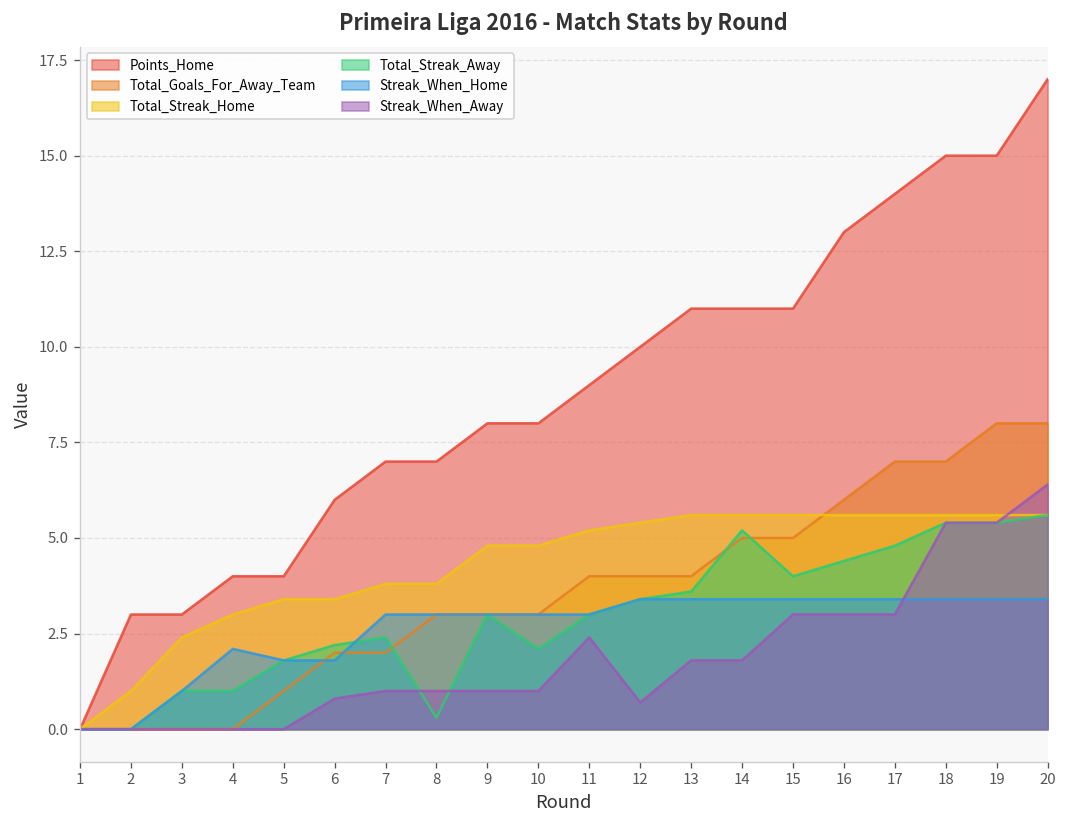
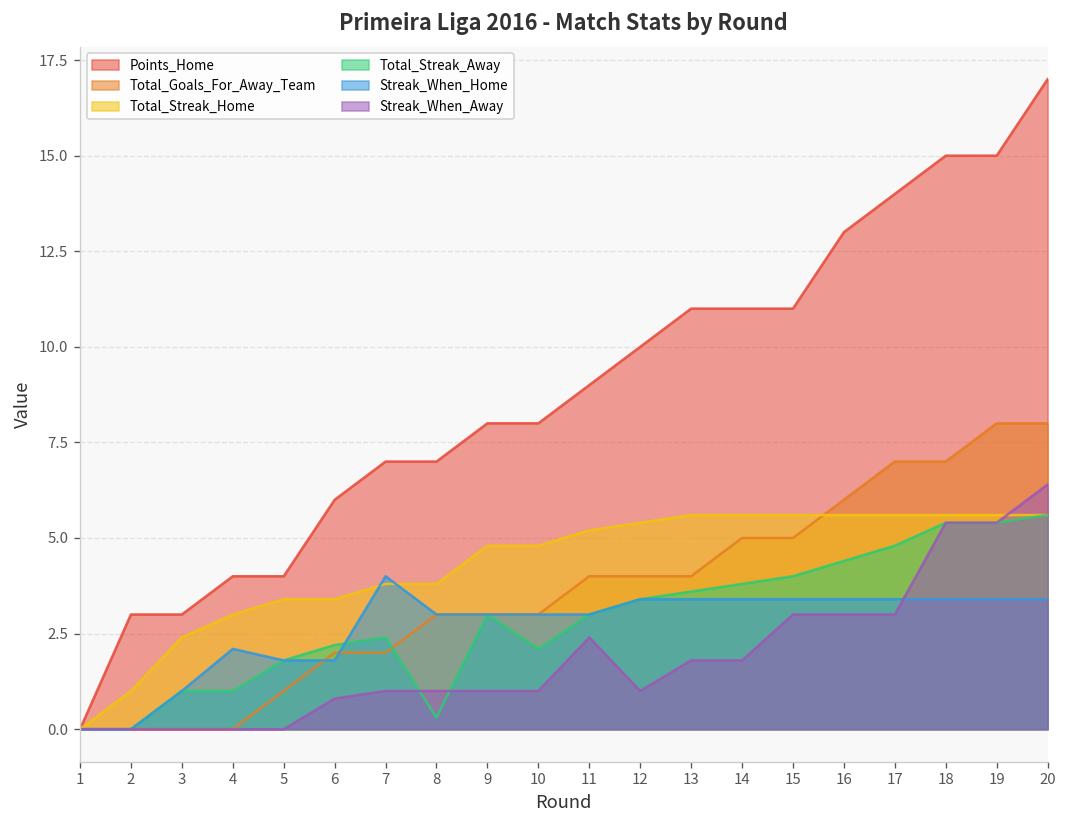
Streak_When_Home, 7: 3 -> 4
Streak_When_Away, 12: 0.7 -> 1.0
Total_Streak_Away, 14: 5.2 -> 3.8
